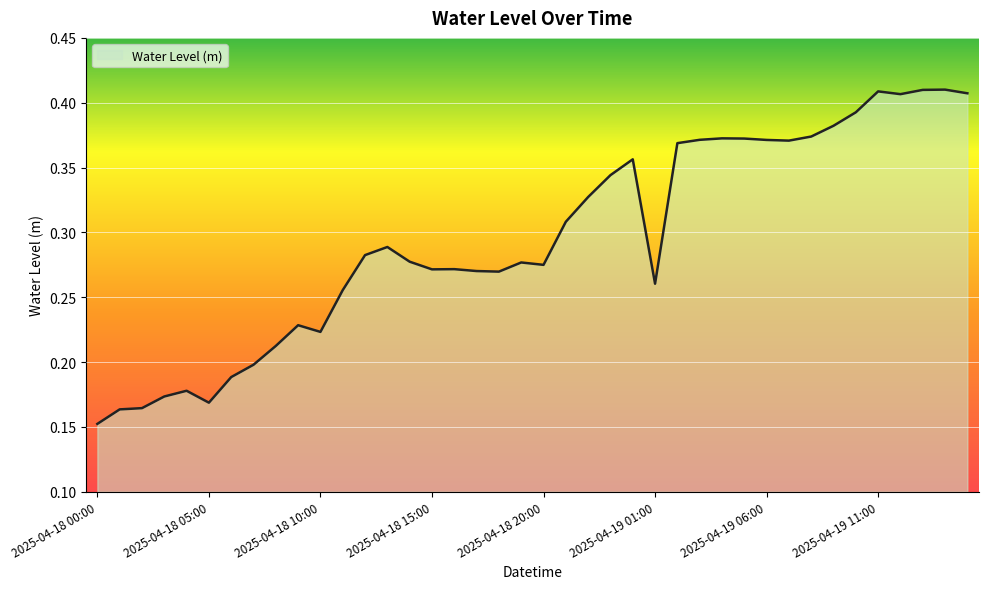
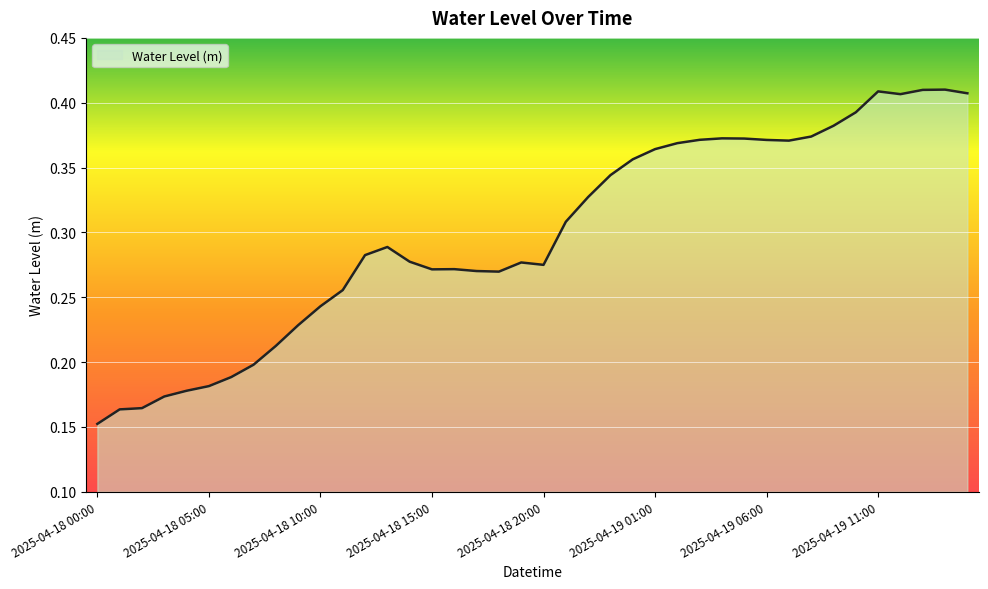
2025-04-18 05:00: 0.169 -> 0.181
2025-04-18 10:00: 0.223 -> 0.243
2025-04-19 01:00: 0.260 -> 0.364
